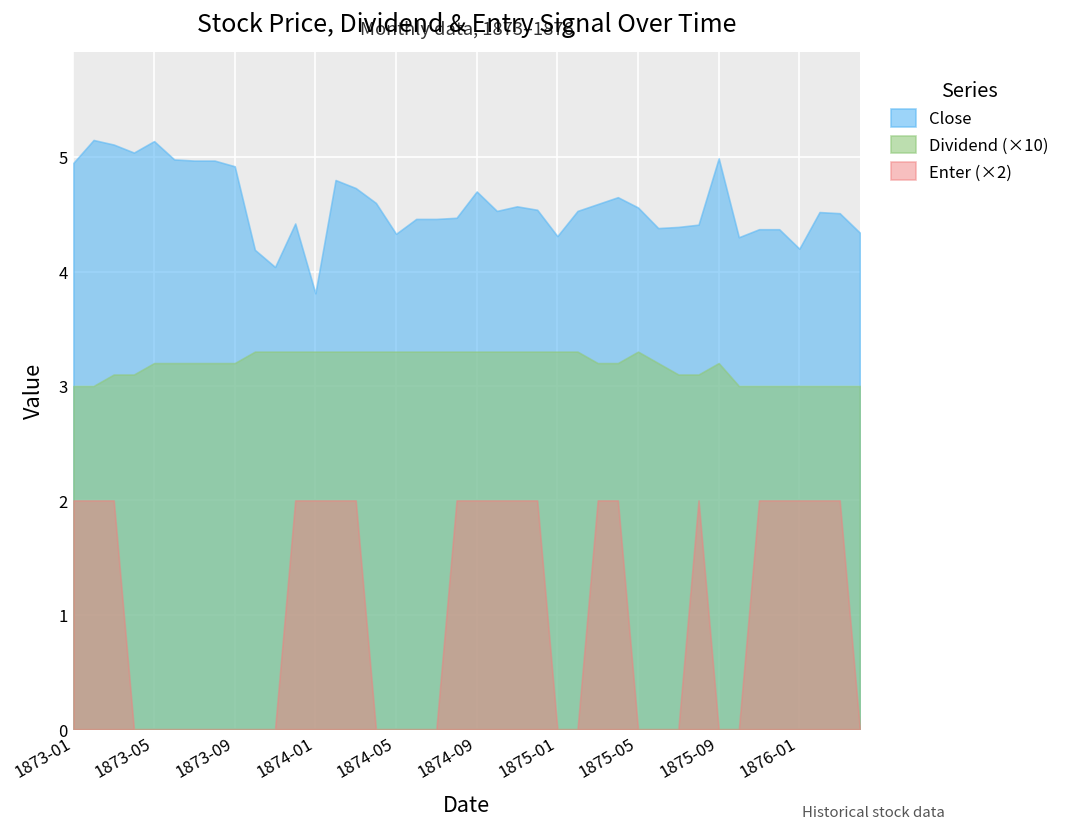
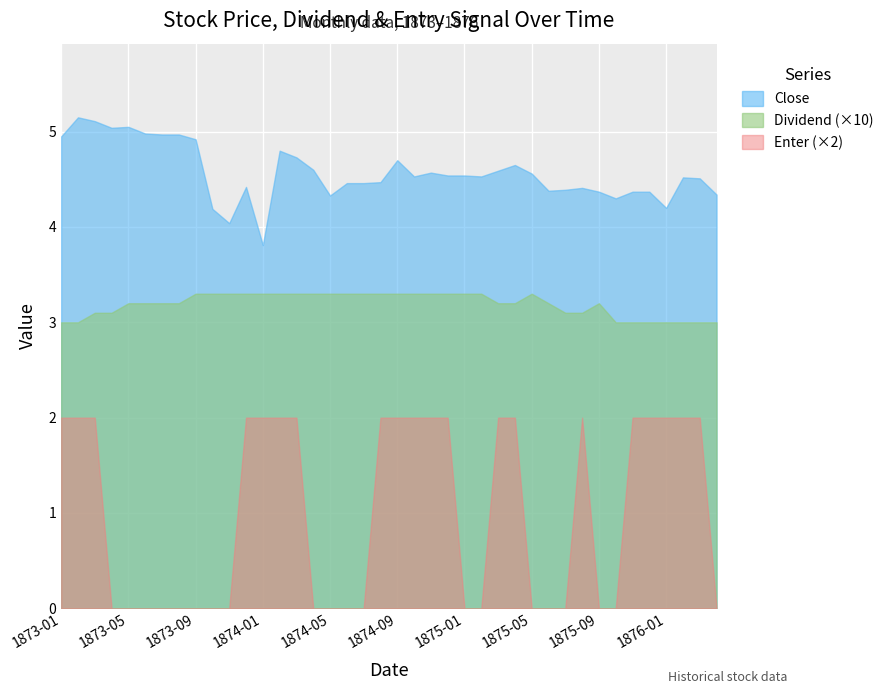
Close, 1873-05: 5.14 -> 5.05
Dividend (×10), 1873-09: 3.2 -> 3.3
Close, 1875-01: 4.3 -> 4.5
Close, 1875-09: 5.0 -> 4.4
